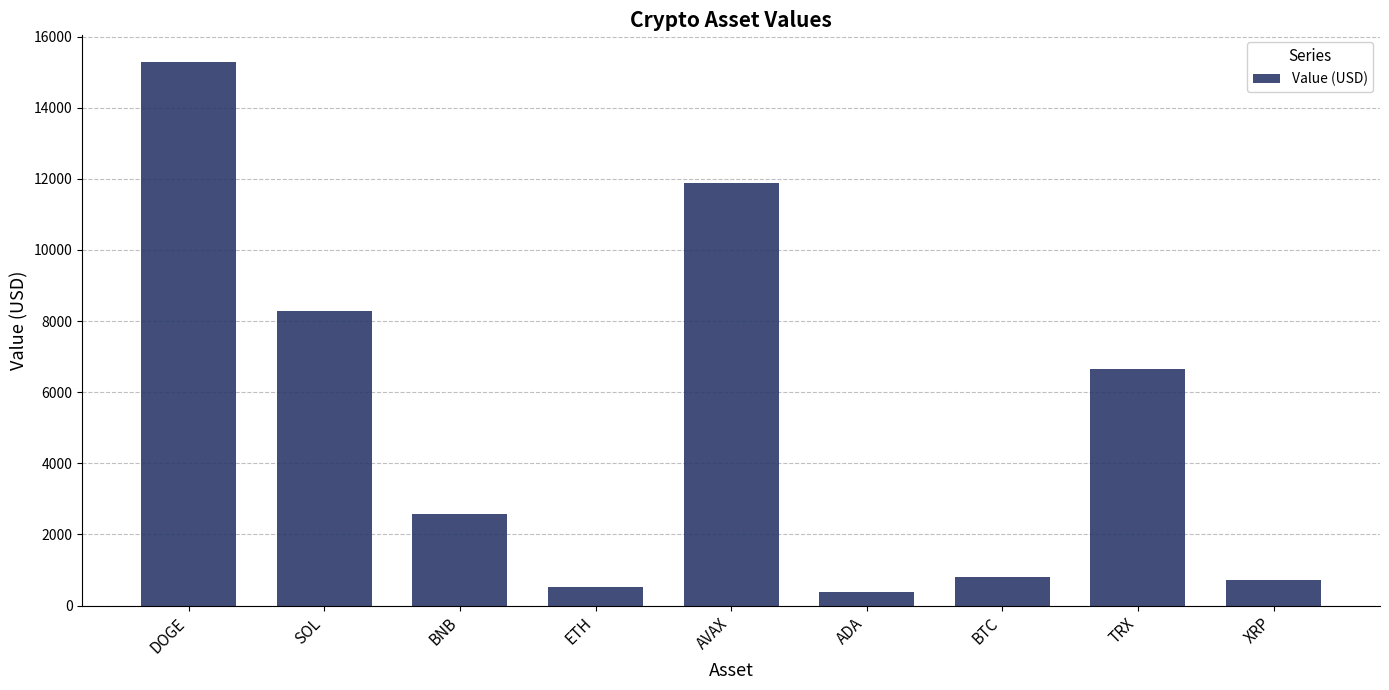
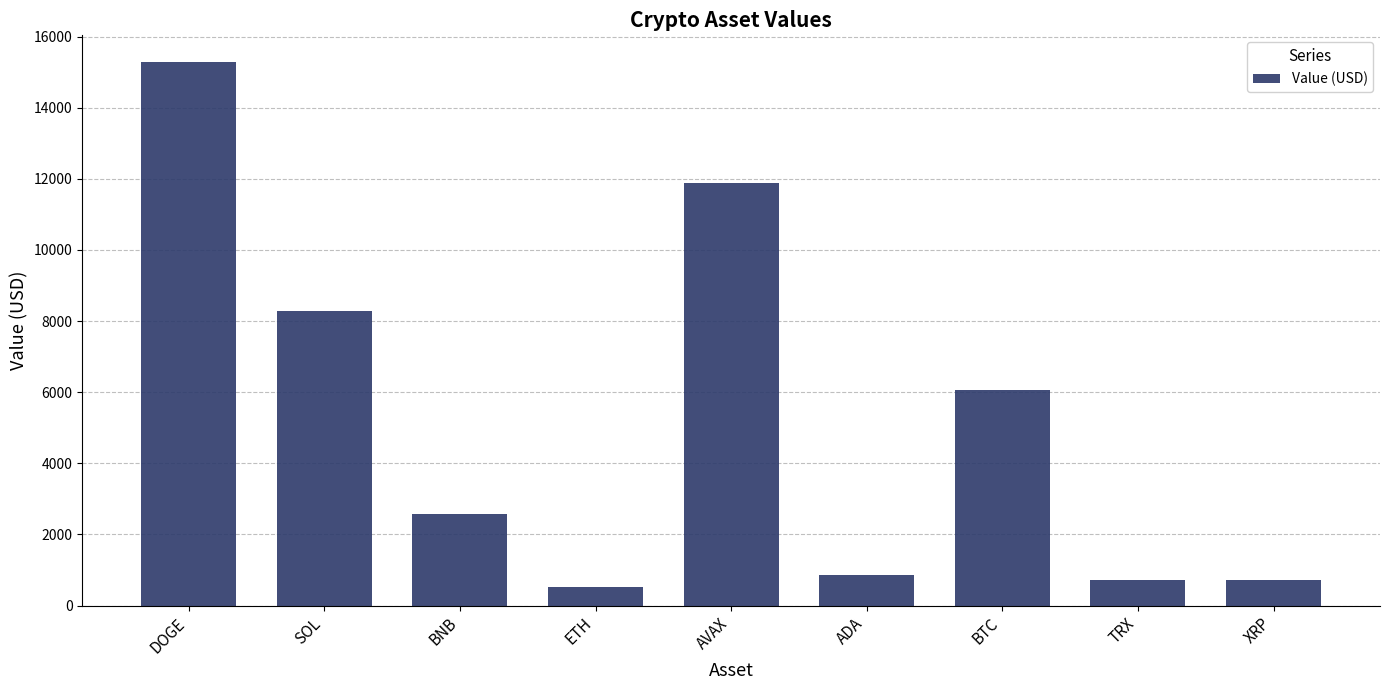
ADA: 400 -> 900
BTC: 800 -> 6100
TRX: 6600 -> 700
